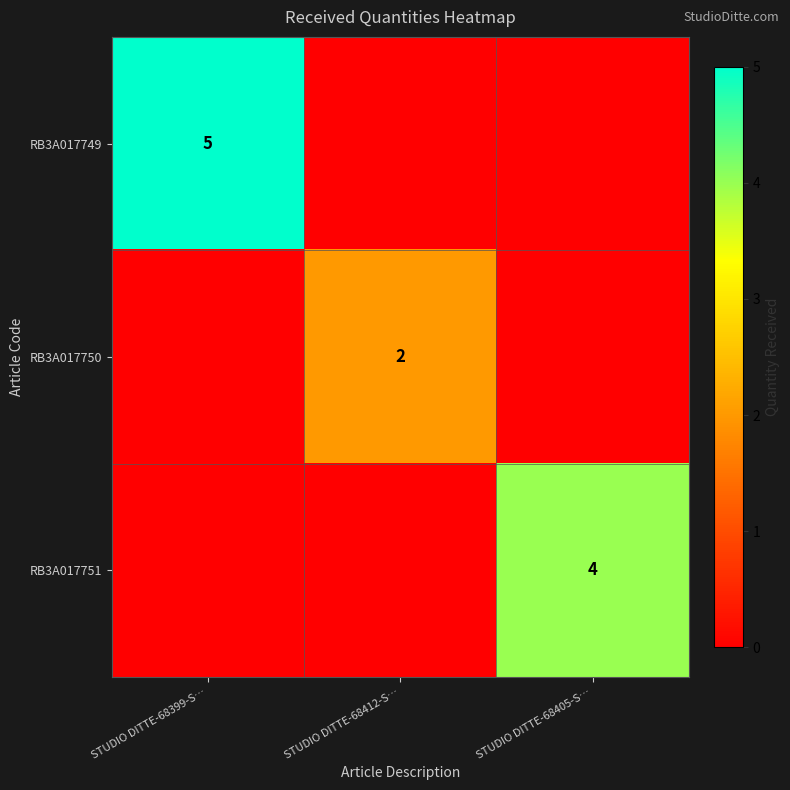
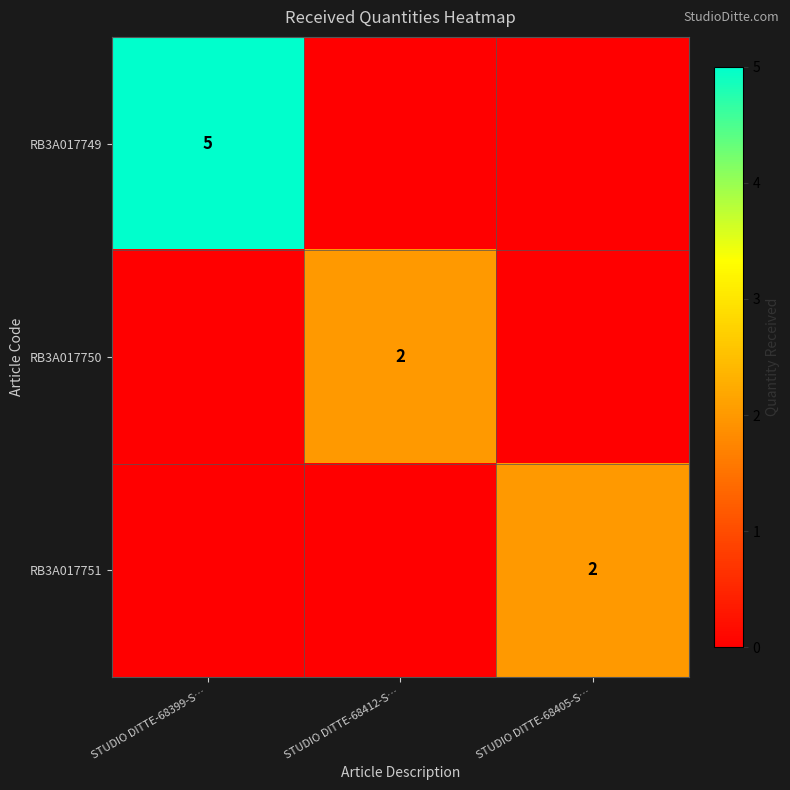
RB3A017751, STUDIO DITTE-68405-S…: 4 -> 2
